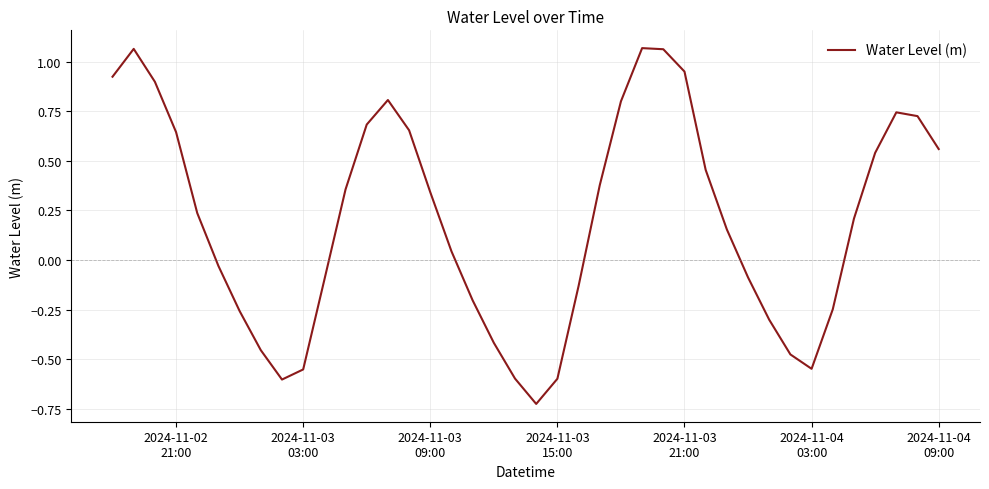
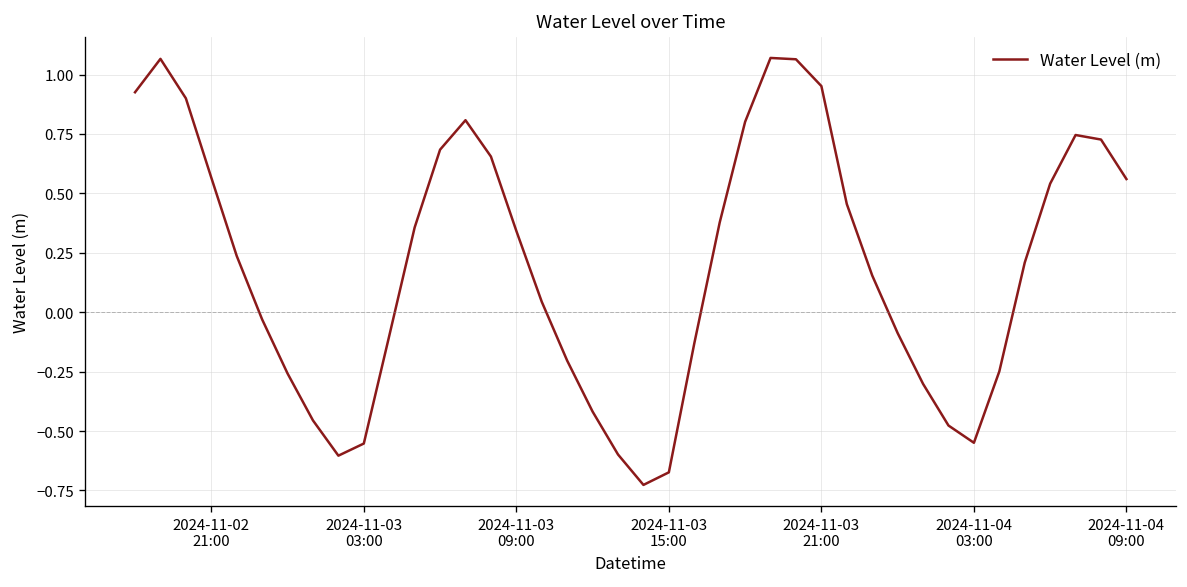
2024-11-02 21:00: 0.65 -> 0.57
2024-11-03 15:00: -0.60 -> -0.67
